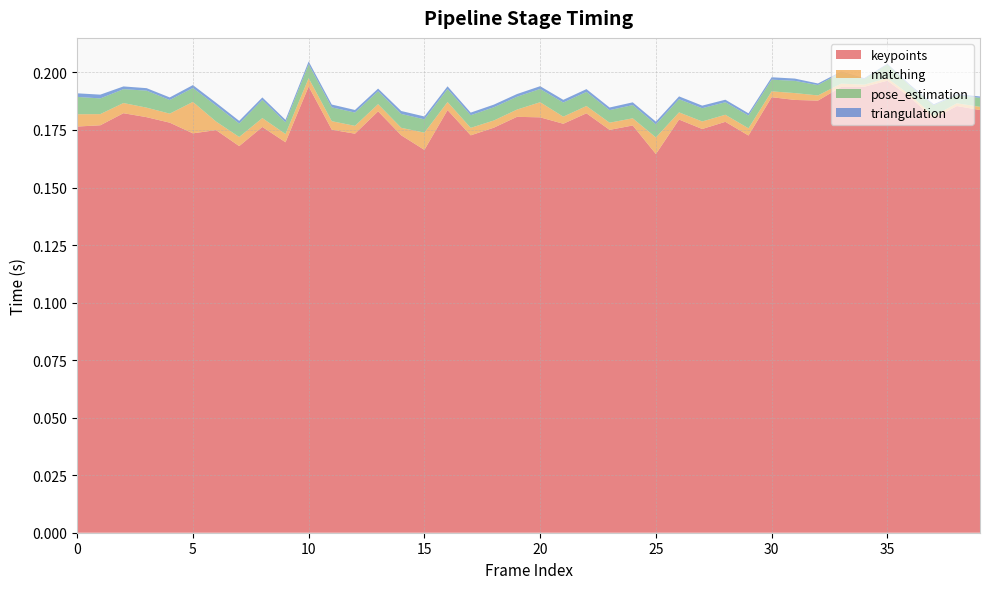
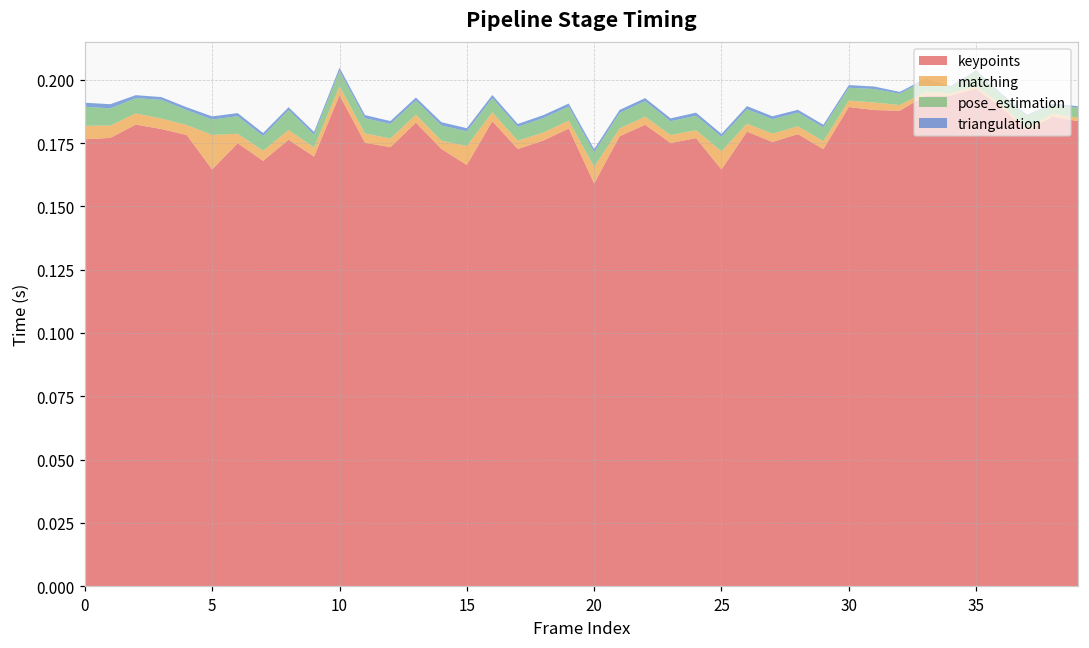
keypoints, 5: 0.174 -> 0.165
keypoints, 20: 0.180 -> 0.159
